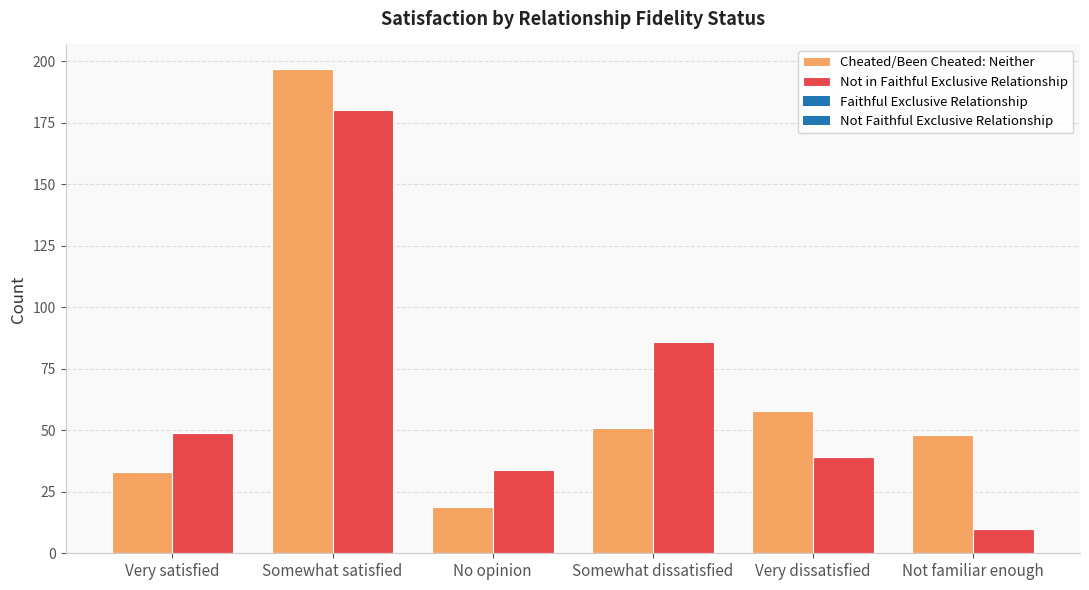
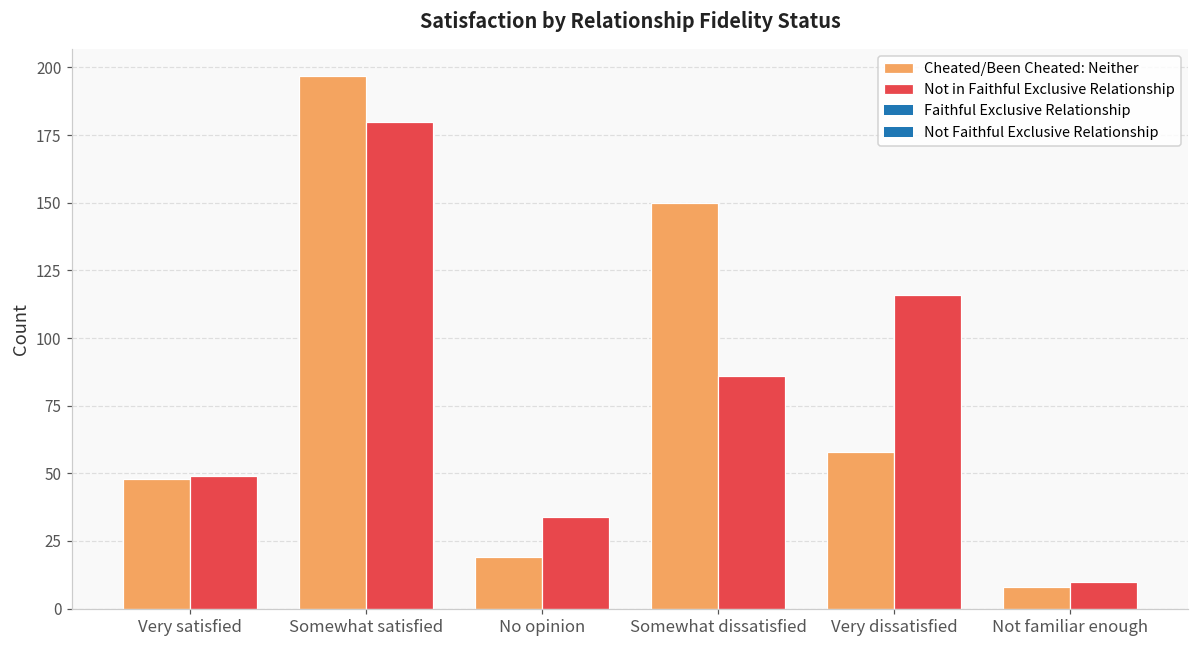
Cheated/Been Cheated: Neither, Very satisfied: 33 -> 48
Cheated/Been Cheated: Neither, Somewhat dissatisfied: 51 -> 150
Not in Faithful Exclusive Relationship, Very dissatisfied: 39 -> 116
Cheated/Been Cheated: Neither, Not familiar enough: 48 -> 8
